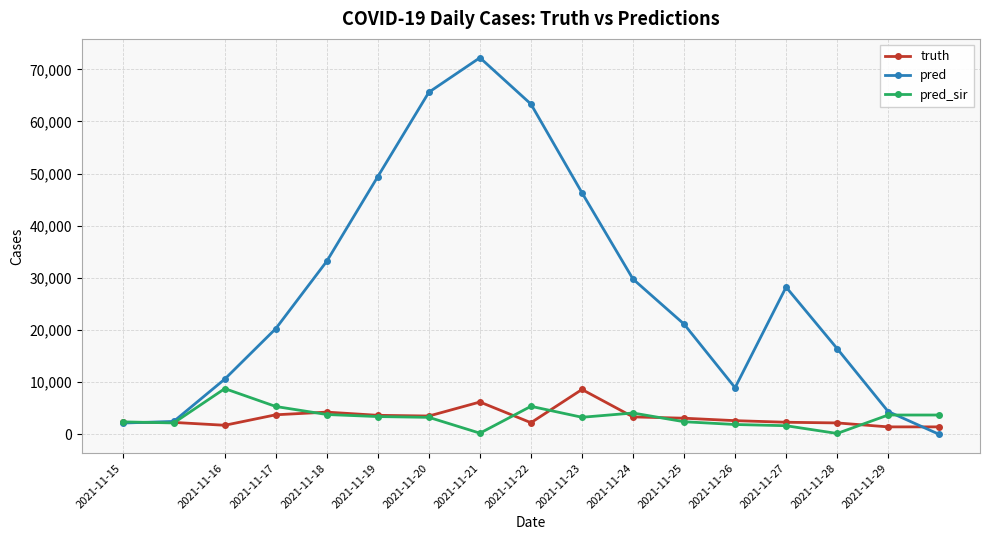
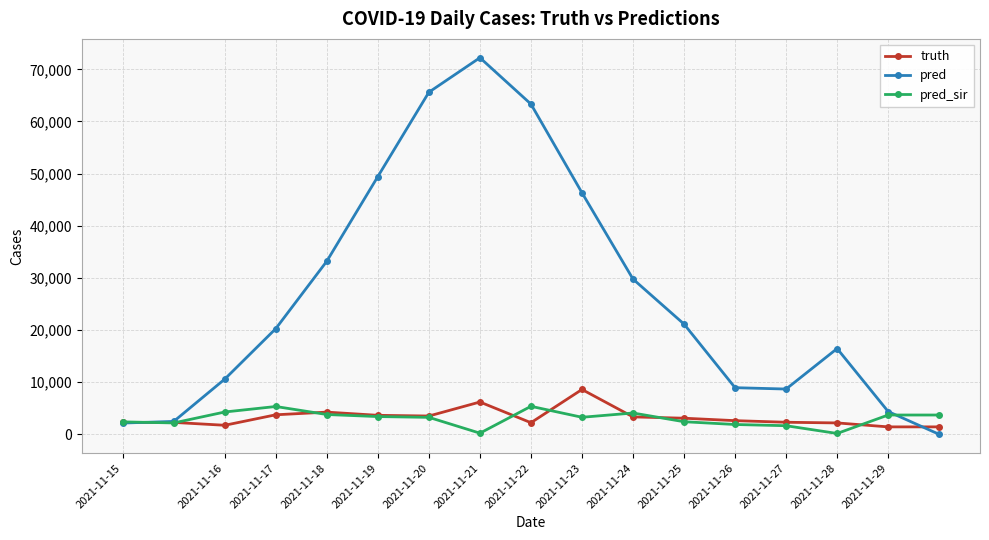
pred_sir, 2021-11-16: 9,000 -> 4,000
pred, 2021-11-27: 28,000 -> 9,000
